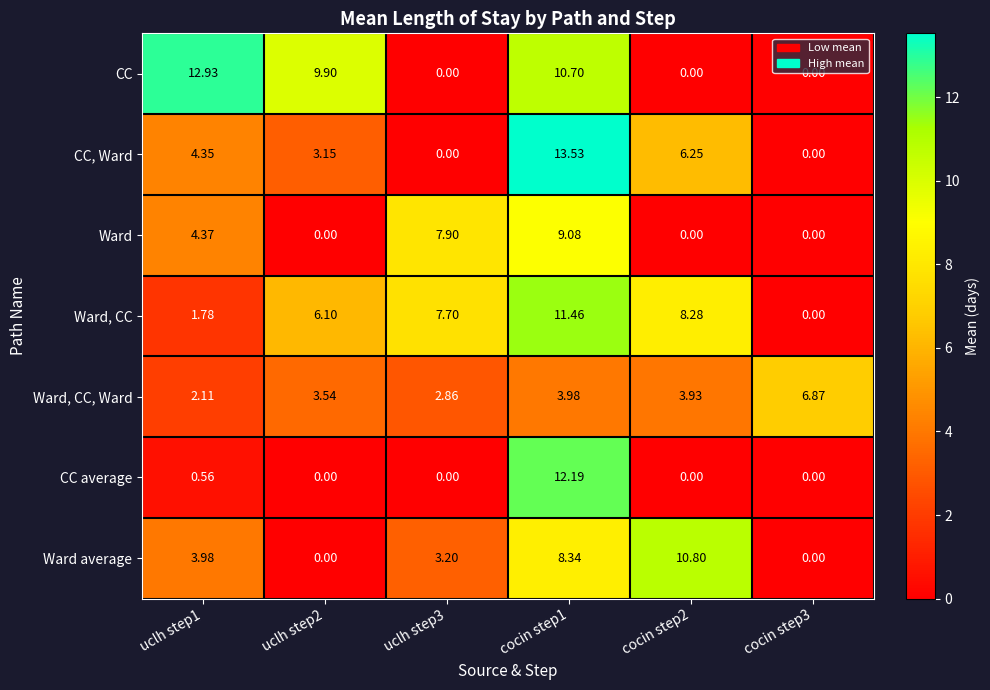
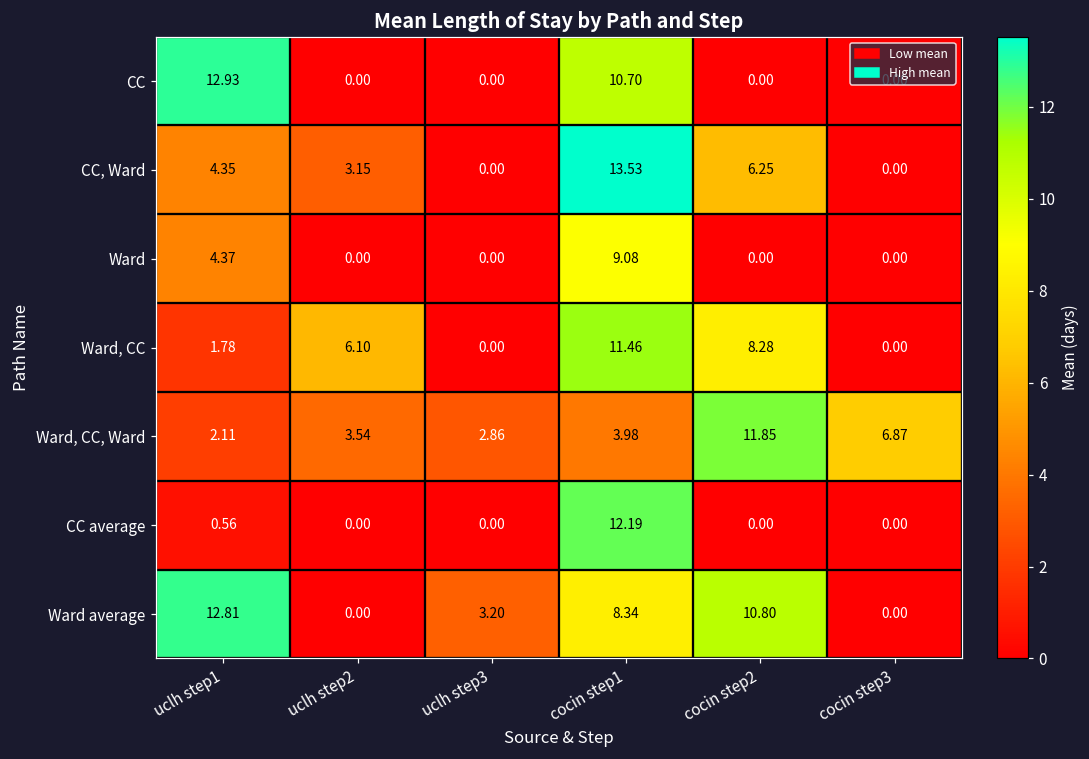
CC, uclh step2: 9.90 -> 0.00
Ward, uclh step3: 7.90 -> 0.00
Ward, CC, uclh step3: 7.70 -> 0.00
Ward, CC, Ward, cocin step2: 3.93 -> 11.85
Ward average, uclh step1: 3.98 -> 12.81
